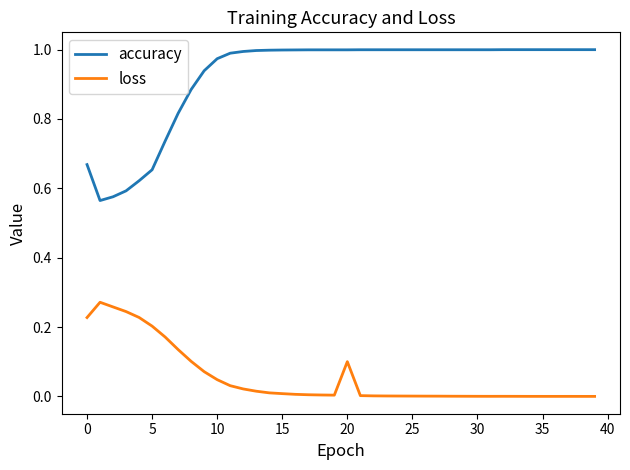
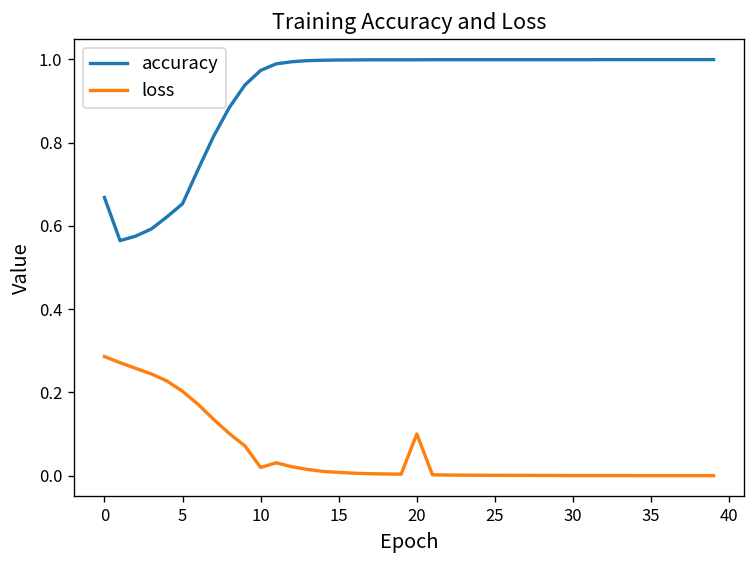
loss, 0: 0.23 -> 0.29
loss, 10: 0.05 -> 0.02
